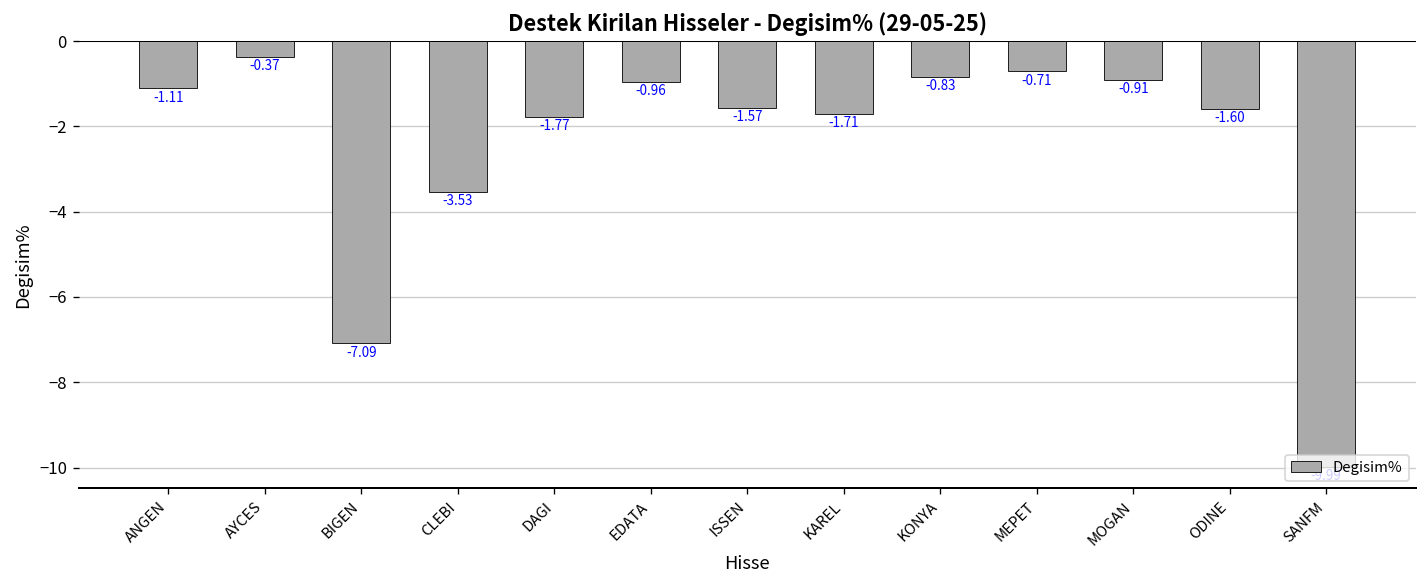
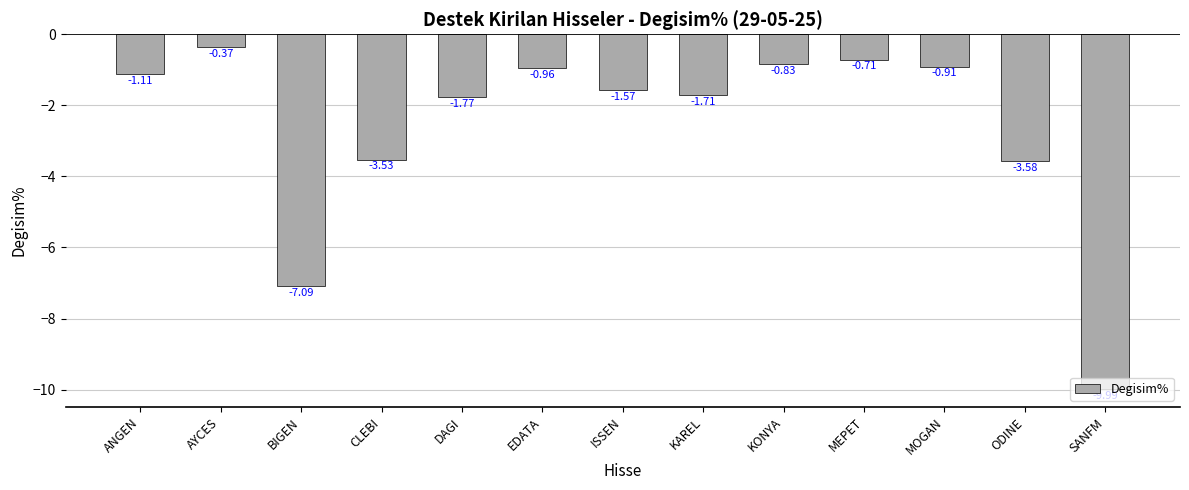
ODINE: -1.60 -> -3.58
